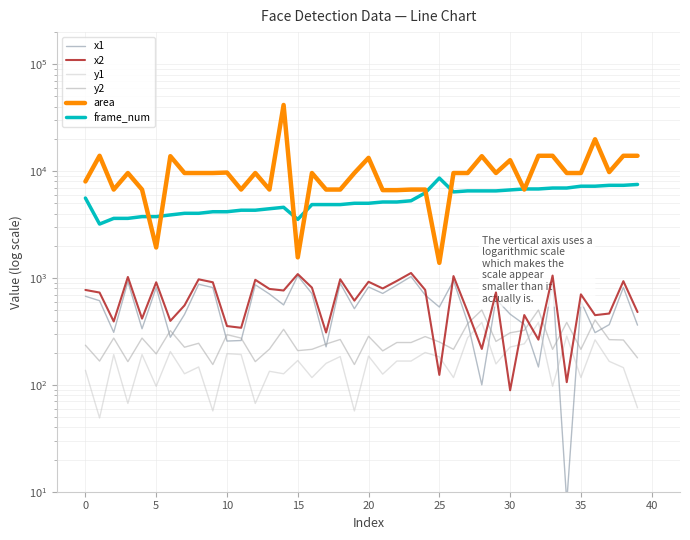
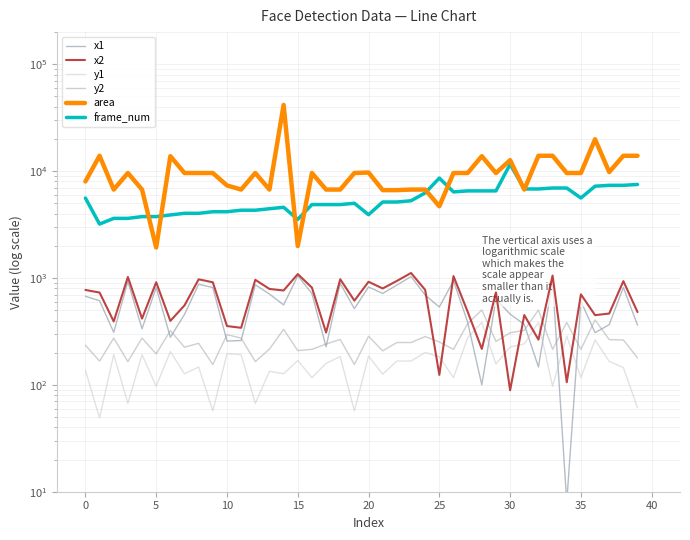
area, 10: 10000 -> 7000
area, 15: 1600 -> 2000
area, 20: 13000 -> 10000
frame_num, 20: 5000 -> 3900
area, 25: 1400 -> 5000
frame_num, 30: 7000 -> 12000
frame_num, 35: 7000 -> 6000
